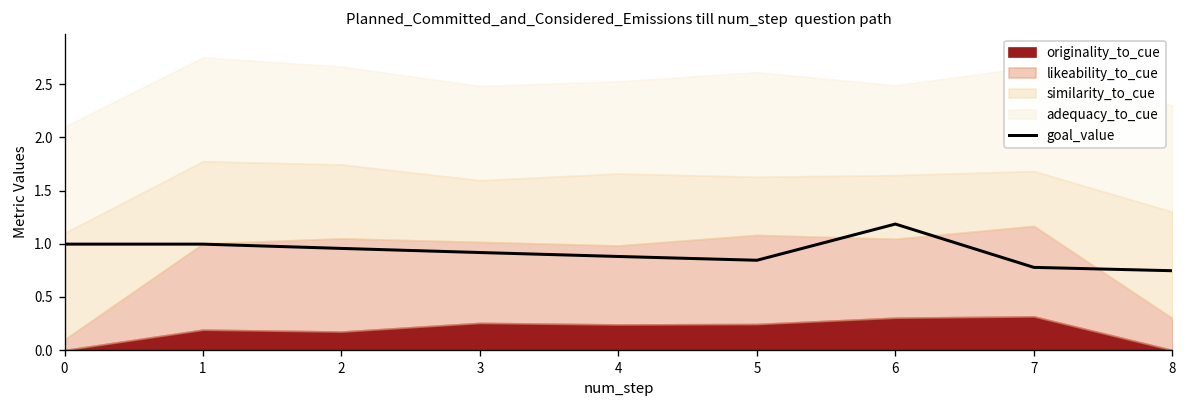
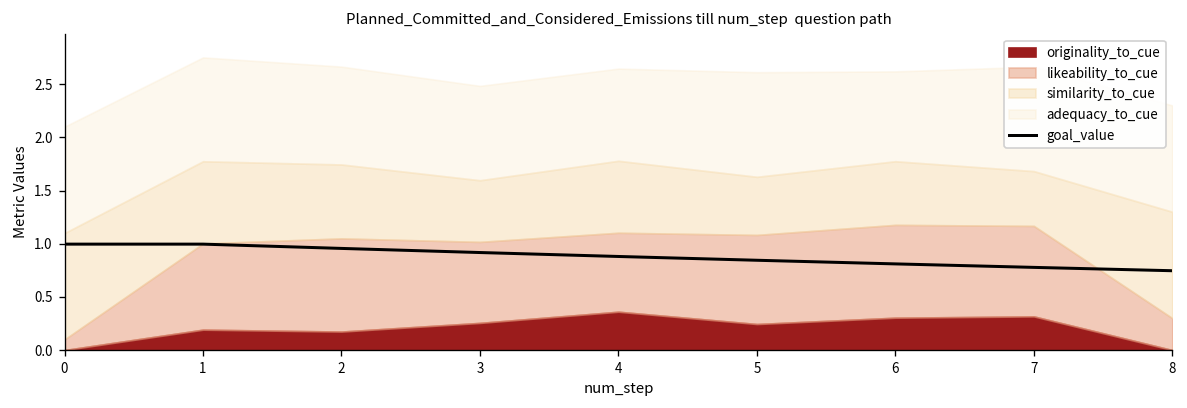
originality_to_cue, 4: 0.2 -> 0.4
goal_value, 6: 1.2 -> 0.8
likeability_to_cue, 6: 0.7 -> 0.9
